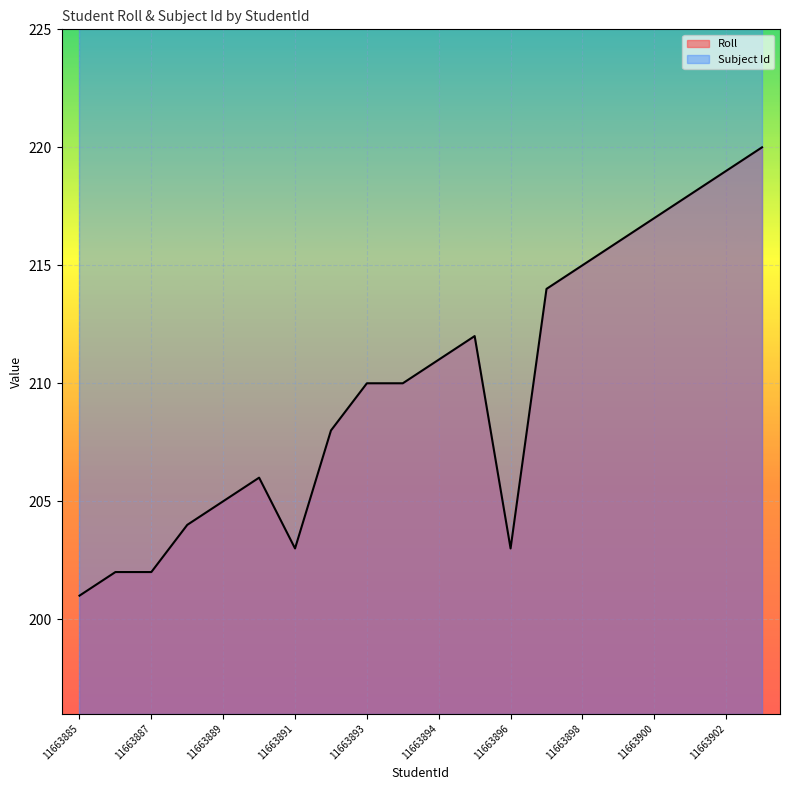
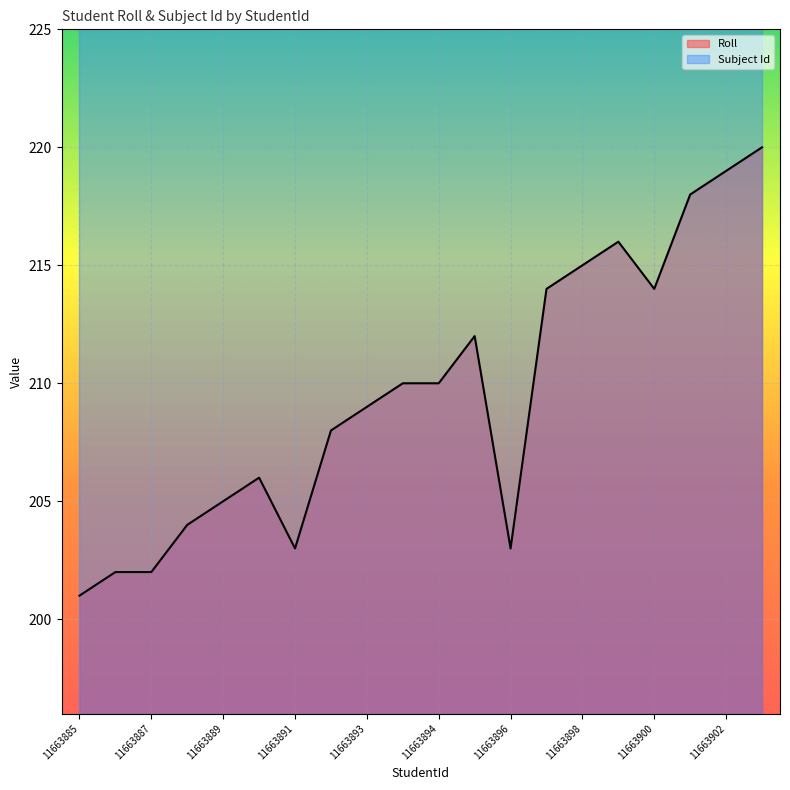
Roll, 11663893: 210 -> 209
Roll, 11663894: 211 -> 210
Roll, 11663900: 217 -> 214
